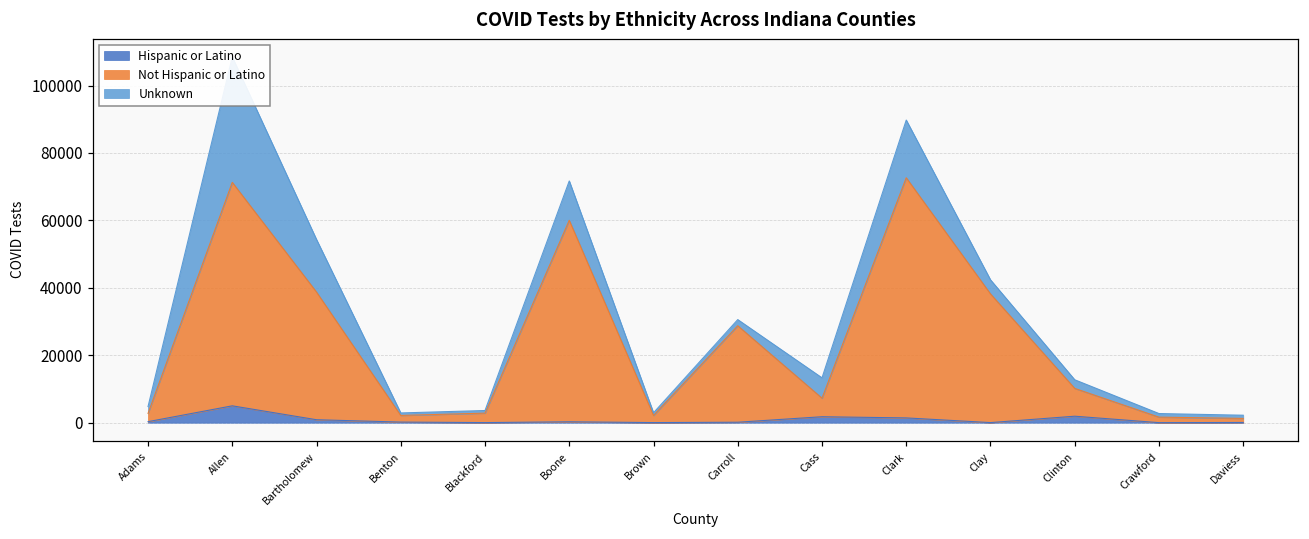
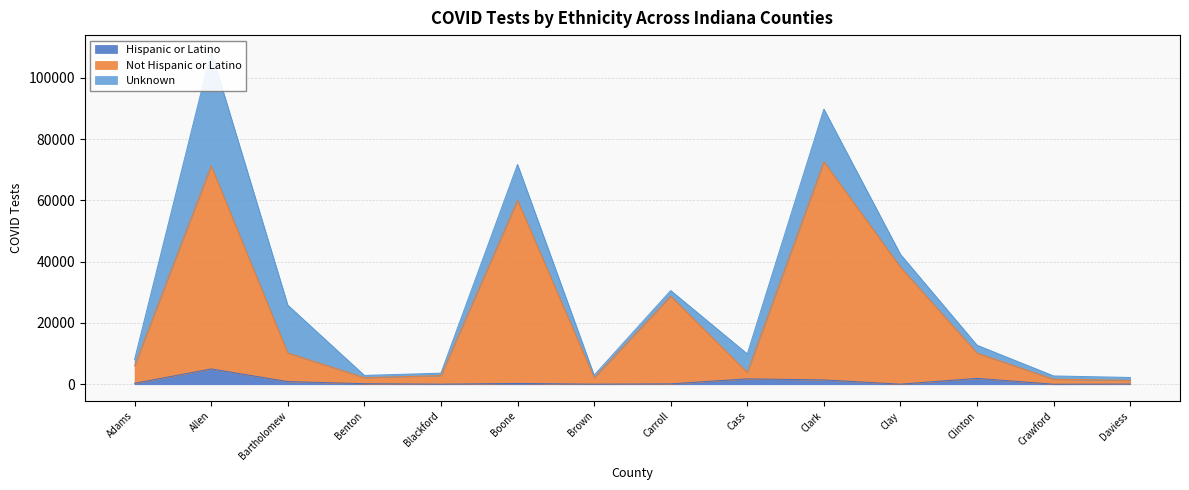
Not Hispanic or Latino, Adams: 2000 -> 6000
Not Hispanic or Latino, Bartholomew: 38000 -> 9000
Not Hispanic or Latino, Cass: 6000 -> 2000
